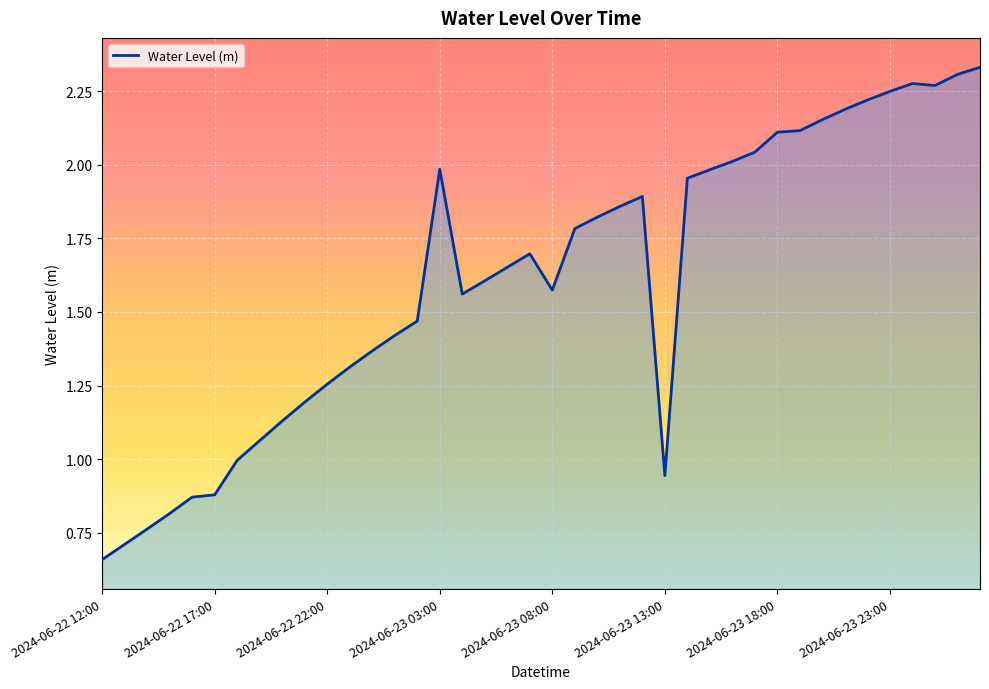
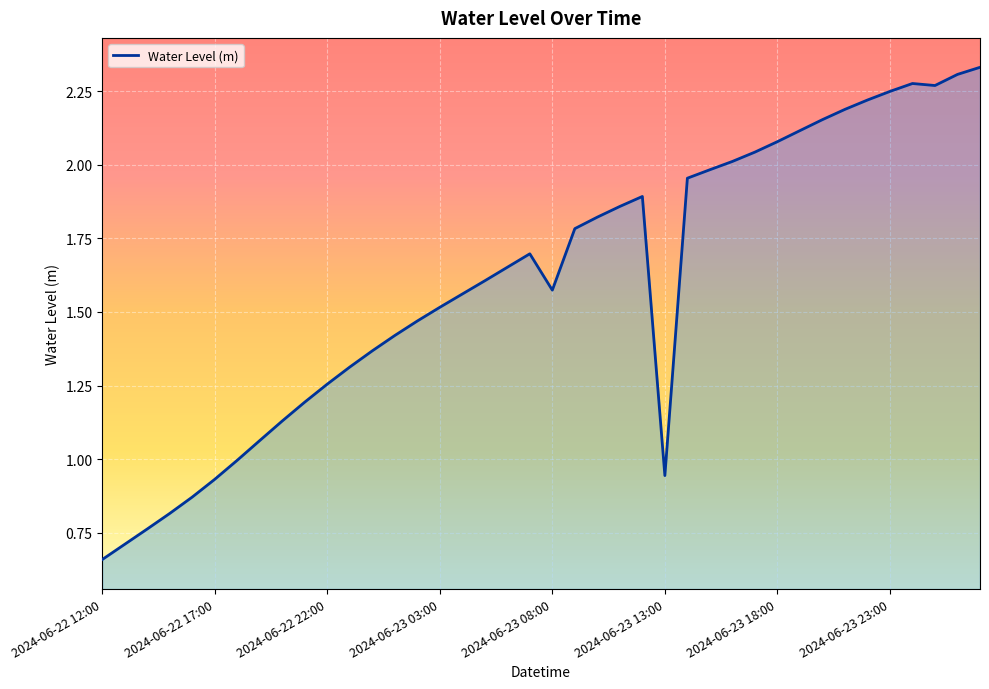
2024-06-22 17:00: 0.88 -> 0.93
2024-06-23 03:00: 1.99 -> 1.52
2024-06-23 18:00: 2.11 -> 2.08
